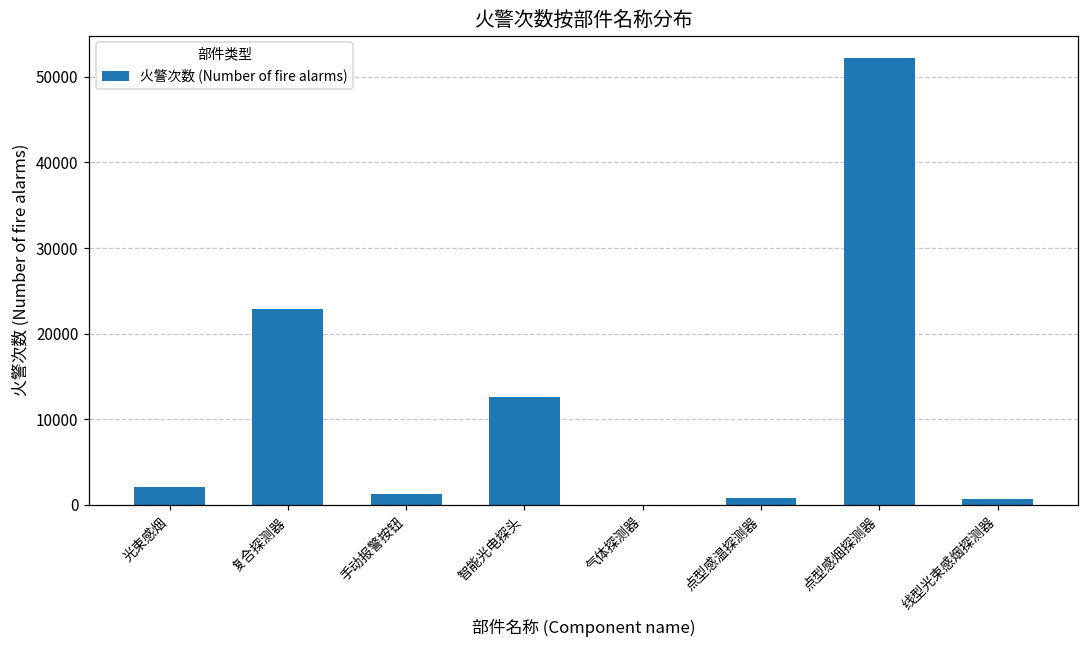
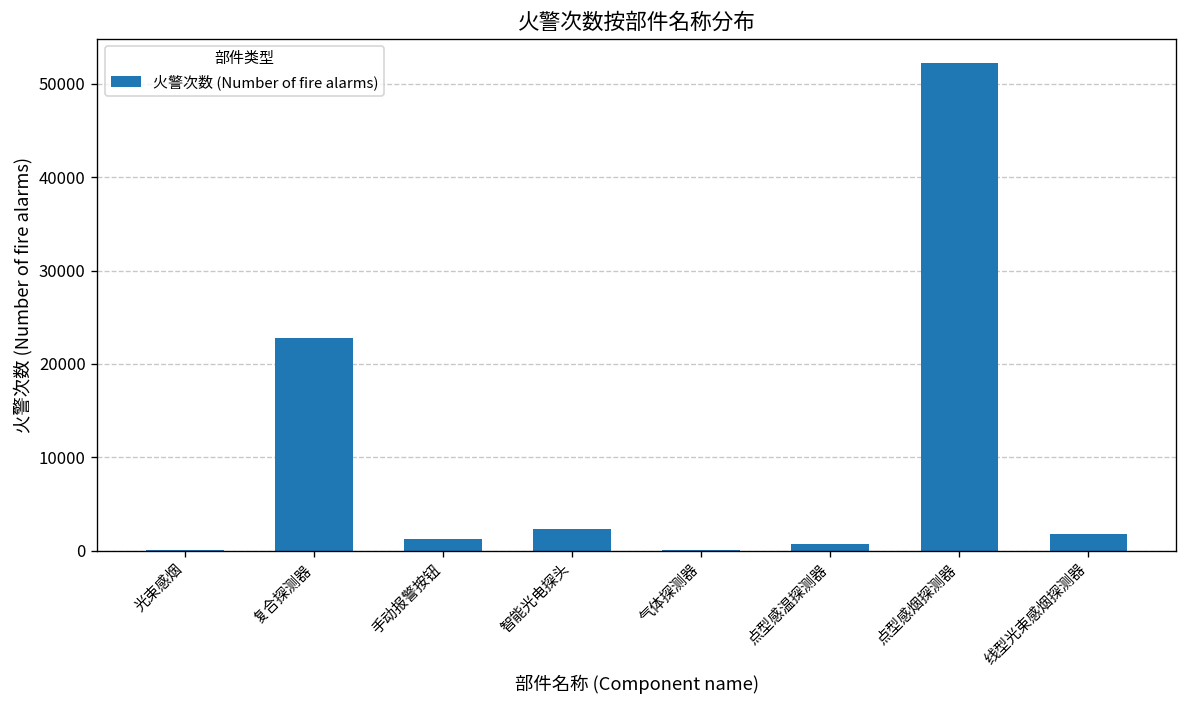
光束感烟: 2000 -> 0
智能光电探头: 13000 -> 2000
线型光束感烟探测器: 1000 -> 2000
